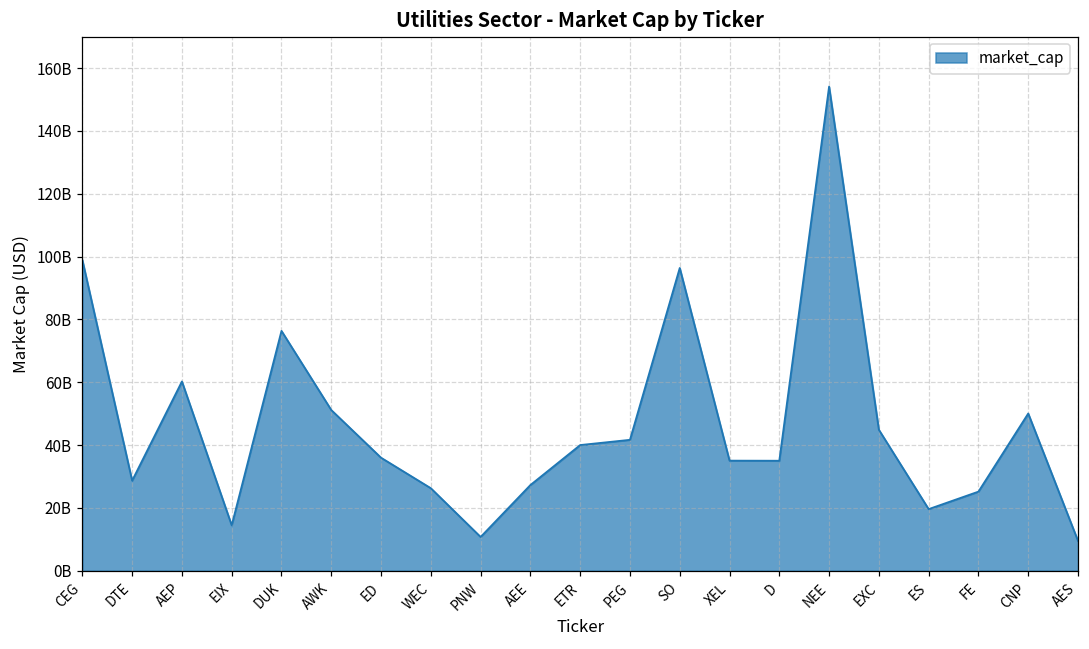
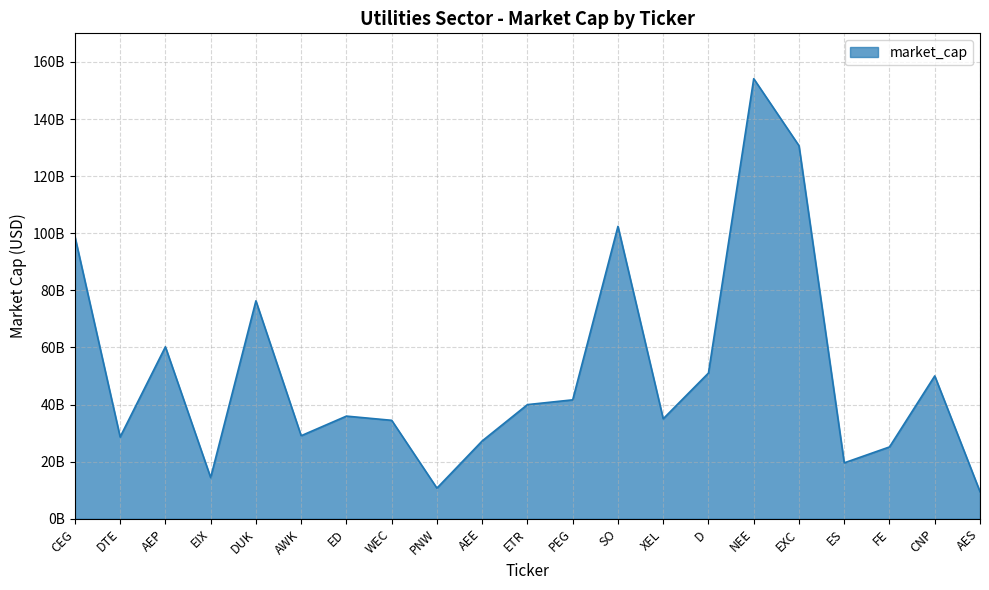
AWK: 51000000000 -> 29000000000
WEC: 26000000000 -> 34000000000
SO: 96000000000 -> 102000000000
D: 35000000000 -> 51000000000
EXC: 45000000000 -> 131000000000
